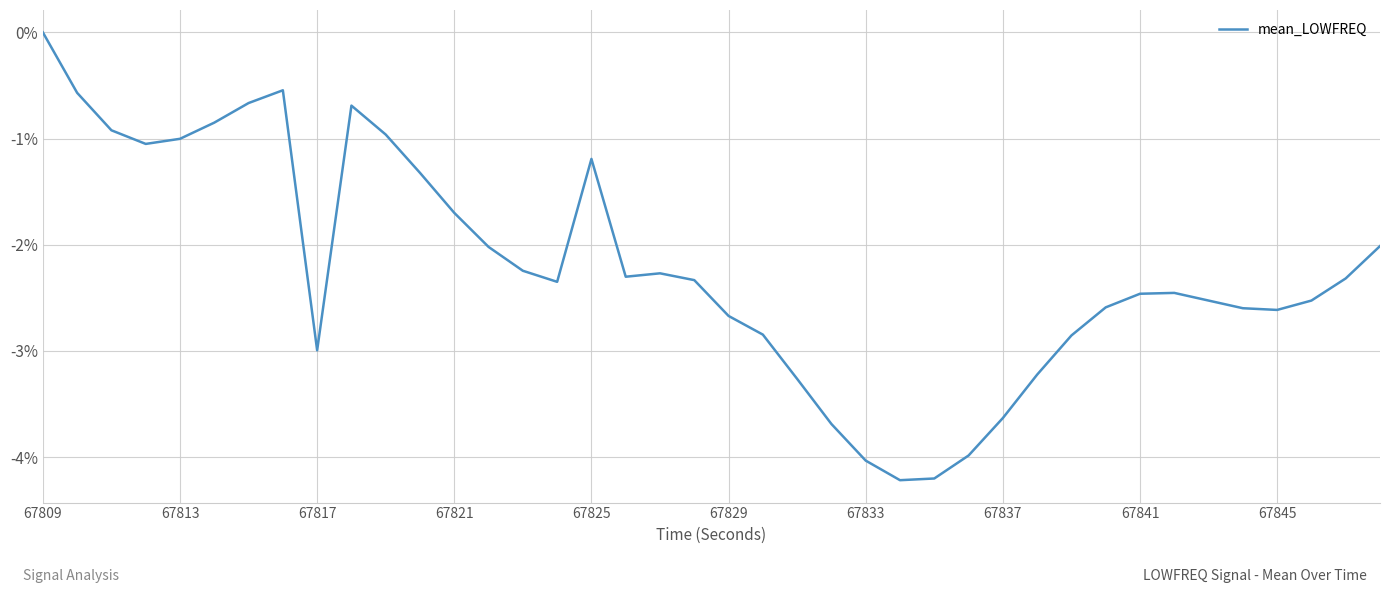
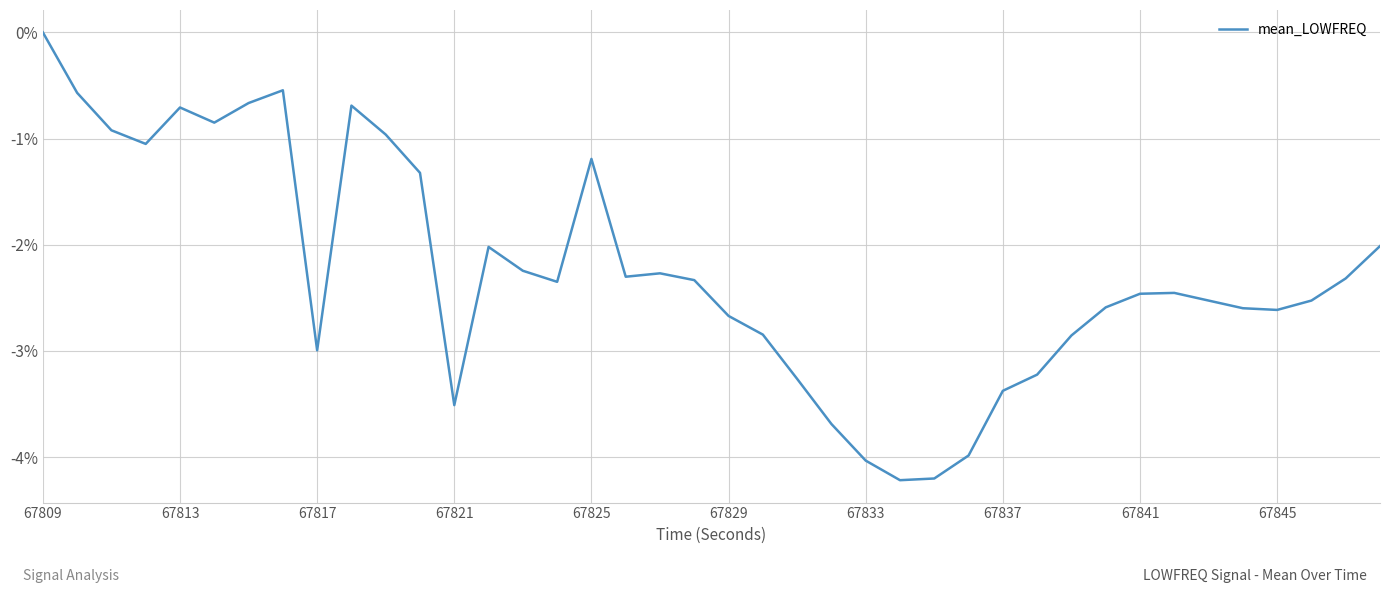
67813: -1.00% -> -0.71%
67821: -1.70% -> -3.51%
67837: -3.63% -> -3.38%
